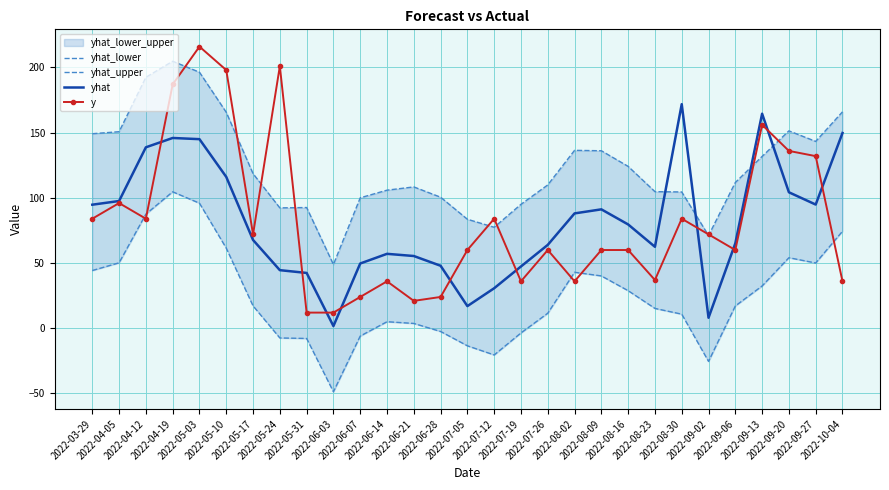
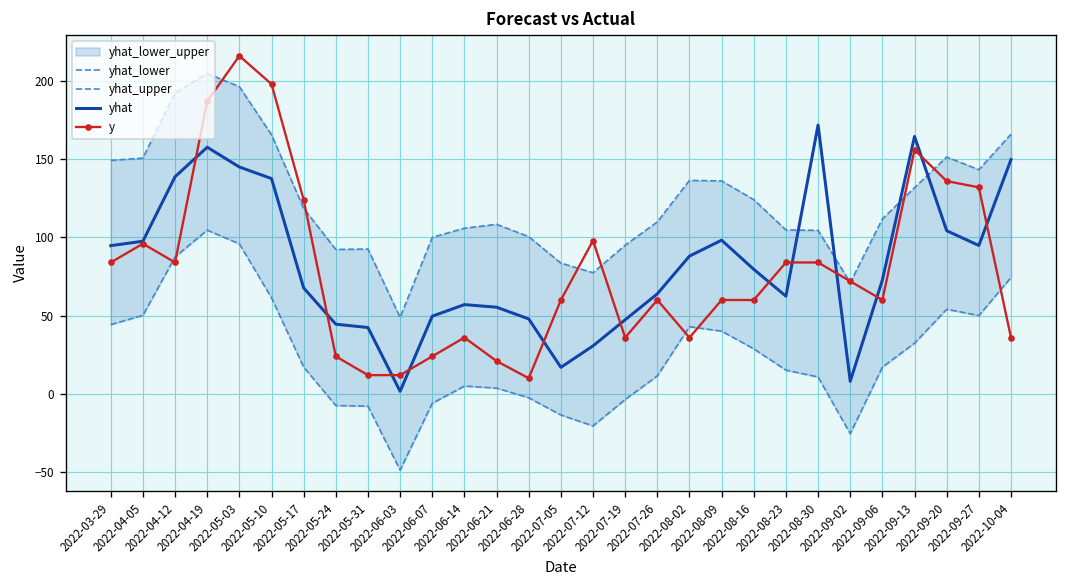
yhat, 2022-04-19: 146 -> 158
yhat, 2022-05-10: 116 -> 138
y, 2022-05-17: 72 -> 124
y, 2022-05-24: 201 -> 24
y, 2022-06-28: 24 -> 10
y, 2022-07-12: 84 -> 98
yhat, 2022-08-09: 91 -> 98
y, 2022-08-23: 37 -> 84
yhat, 2022-09-06: 65 -> 73
